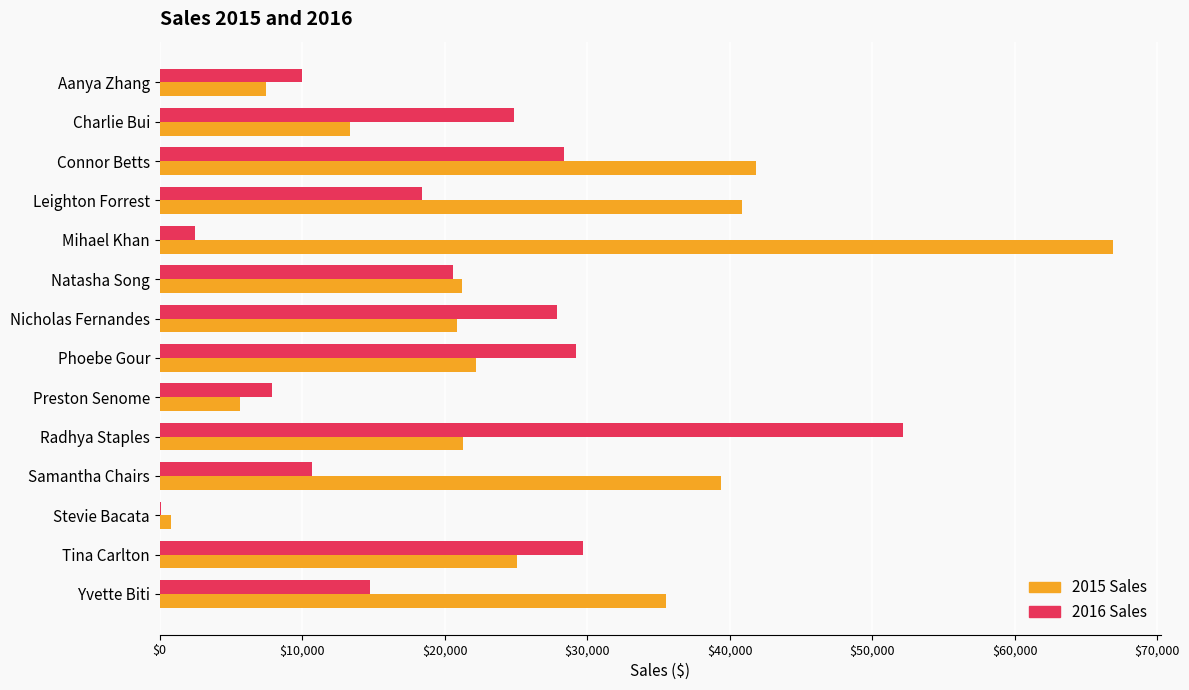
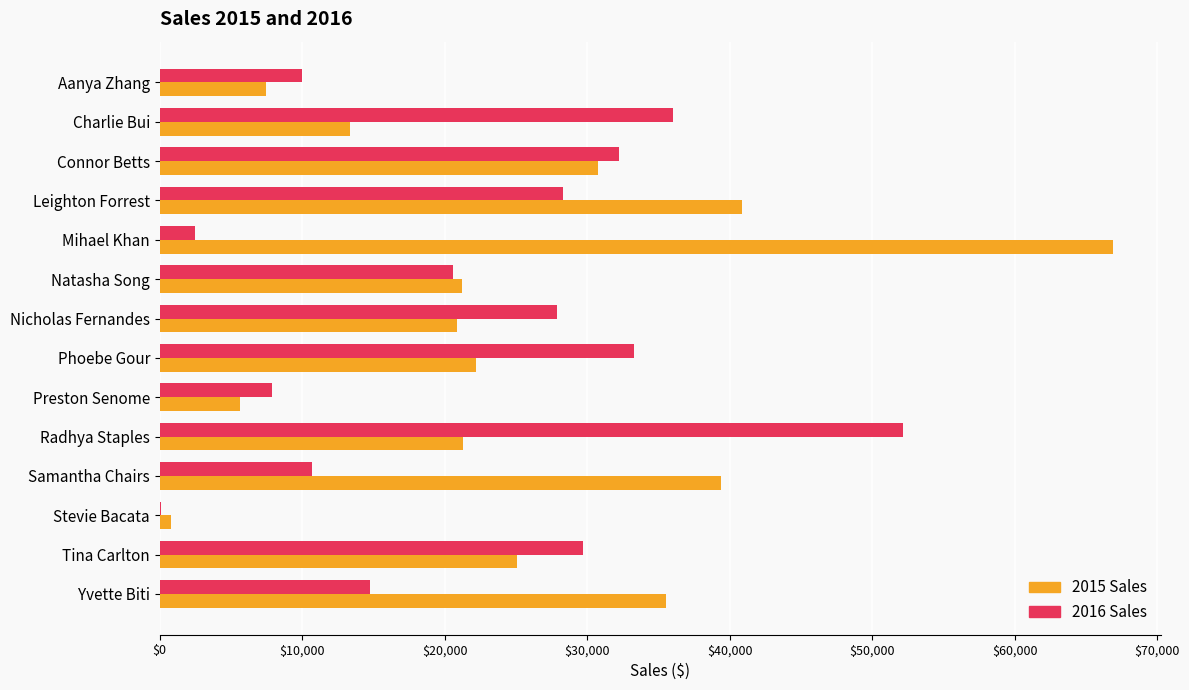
2016 Sales, Charlie Bui: $24,900 -> $36,000
2016 Sales, Connor Betts: $28,400 -> $32,200
2015 Sales, Connor Betts: $41,900 -> $30,800
2016 Sales, Leighton Forrest: $18,400 -> $28,300
2016 Sales, Phoebe Gour: $29,300 -> $33,300
